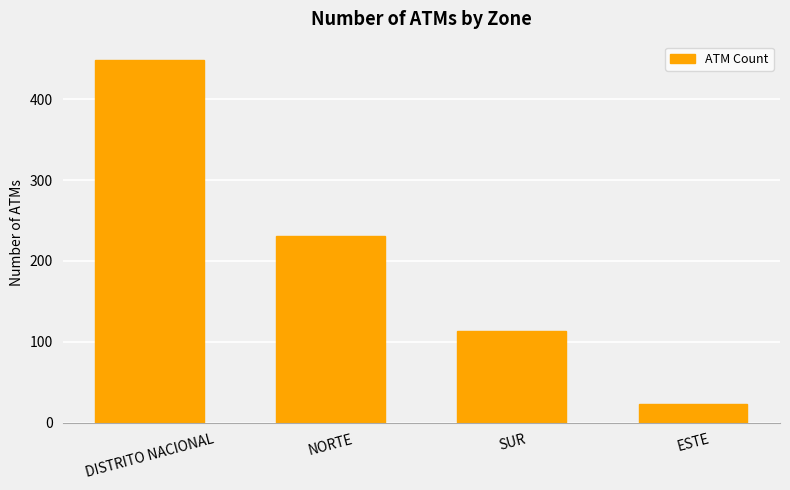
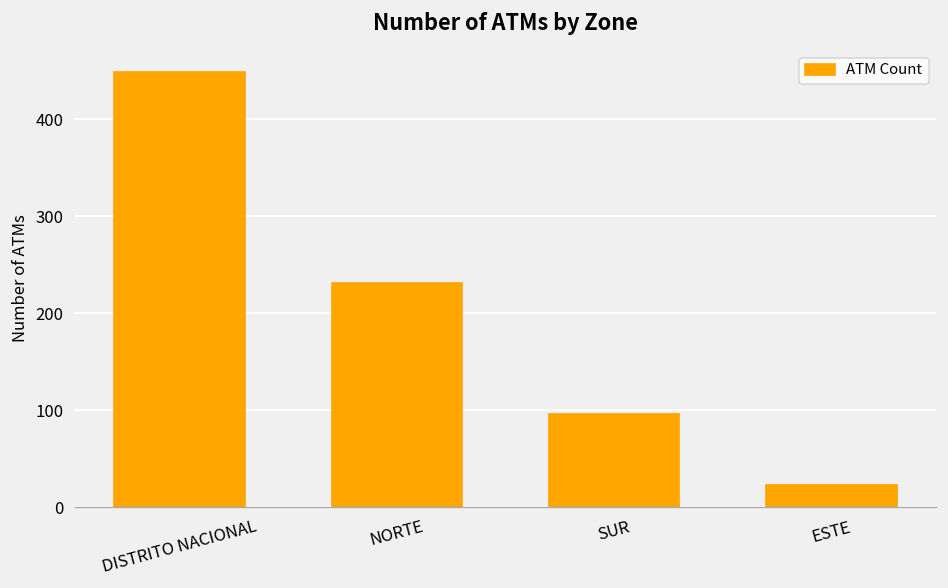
SUR: 110 -> 100
